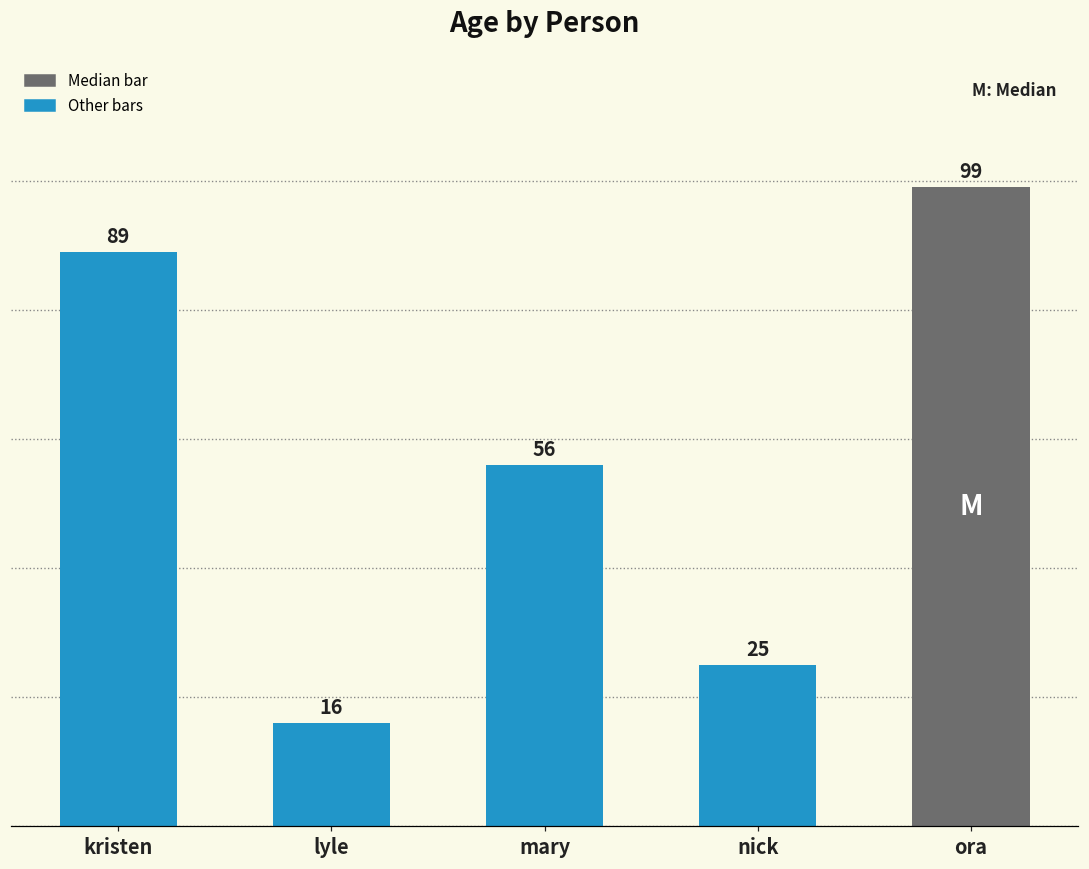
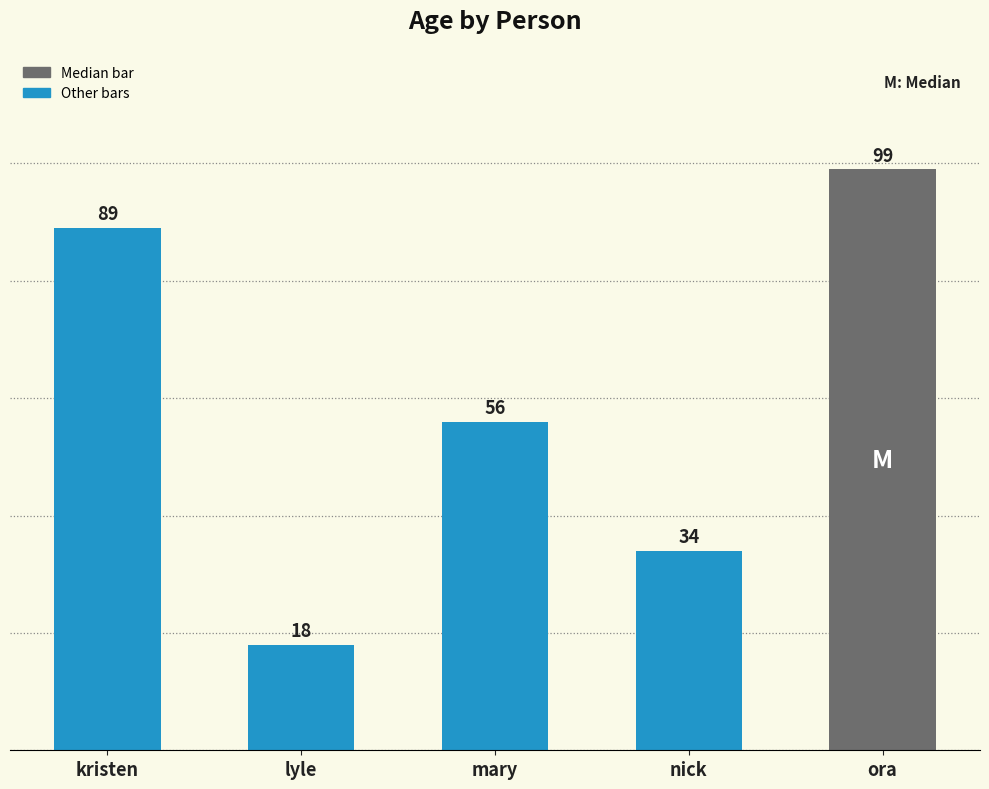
lyle: 16 -> 18
nick: 25 -> 34
